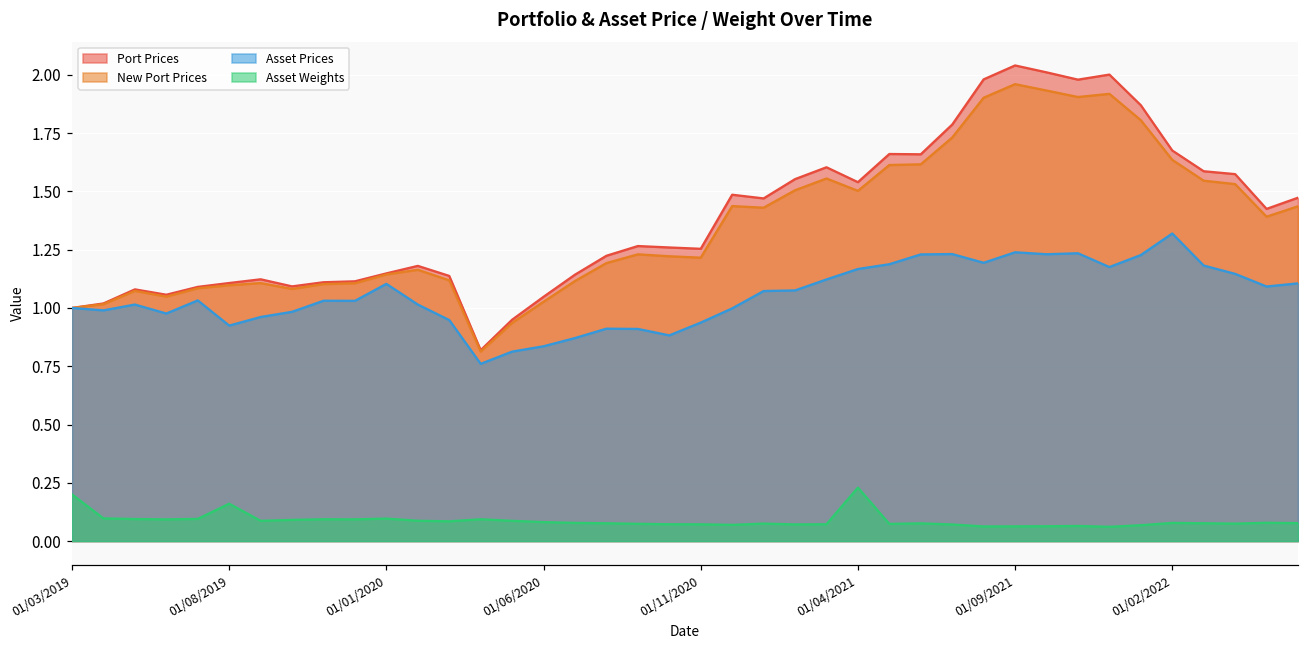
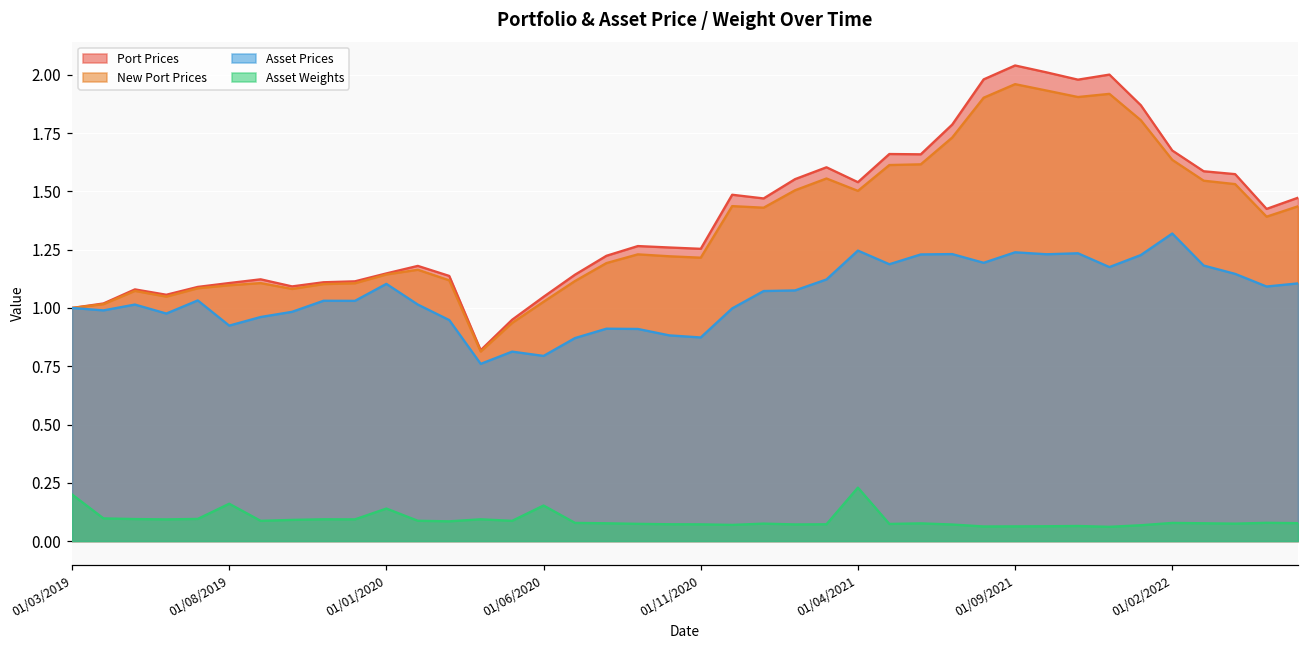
Asset Weights, 01/01/2020: 0.10 -> 0.14
Asset Prices, 01/06/2020: 0.84 -> 0.79
Asset Weights, 01/06/2020: 0.08 -> 0.15
Asset Prices, 01/11/2020: 0.94 -> 0.87
Asset Prices, 01/04/2021: 1.17 -> 1.25
